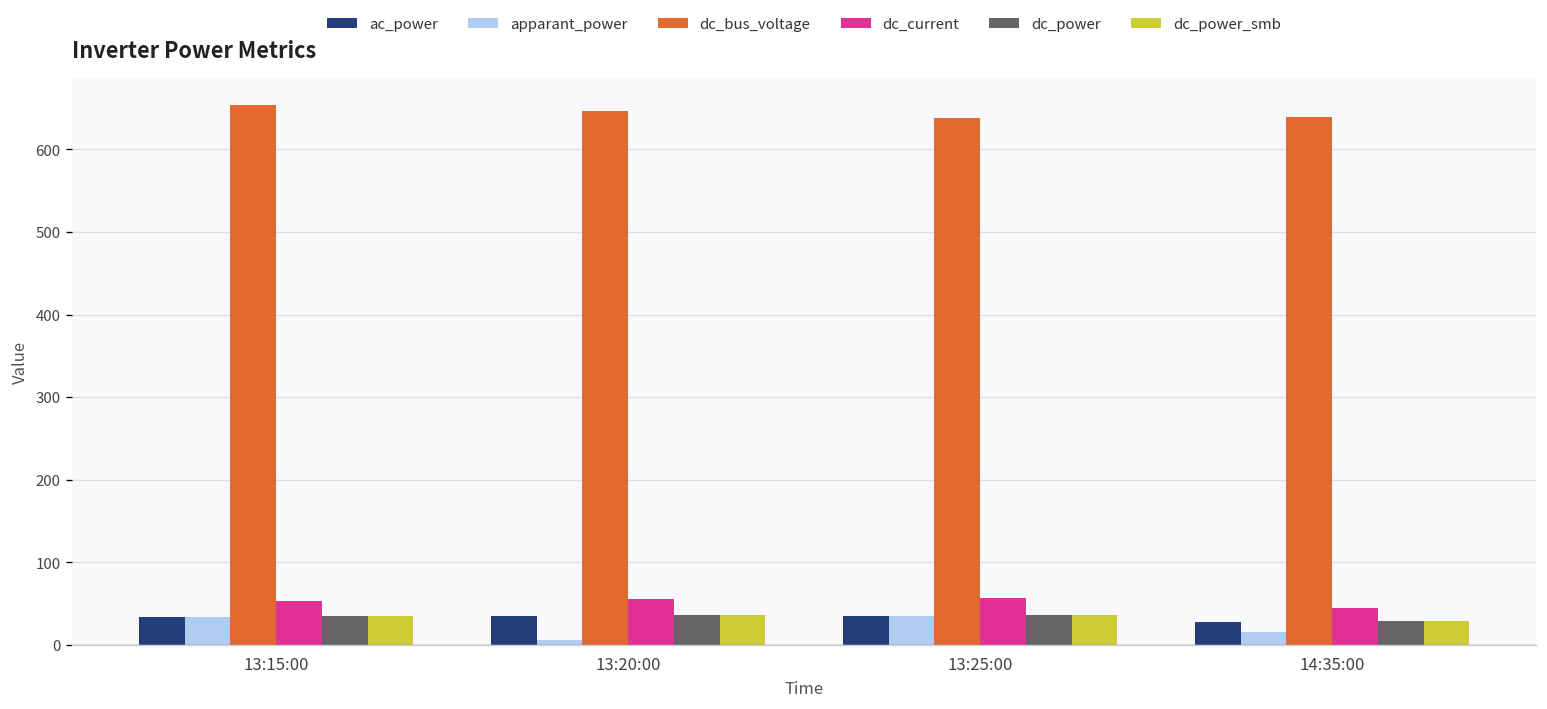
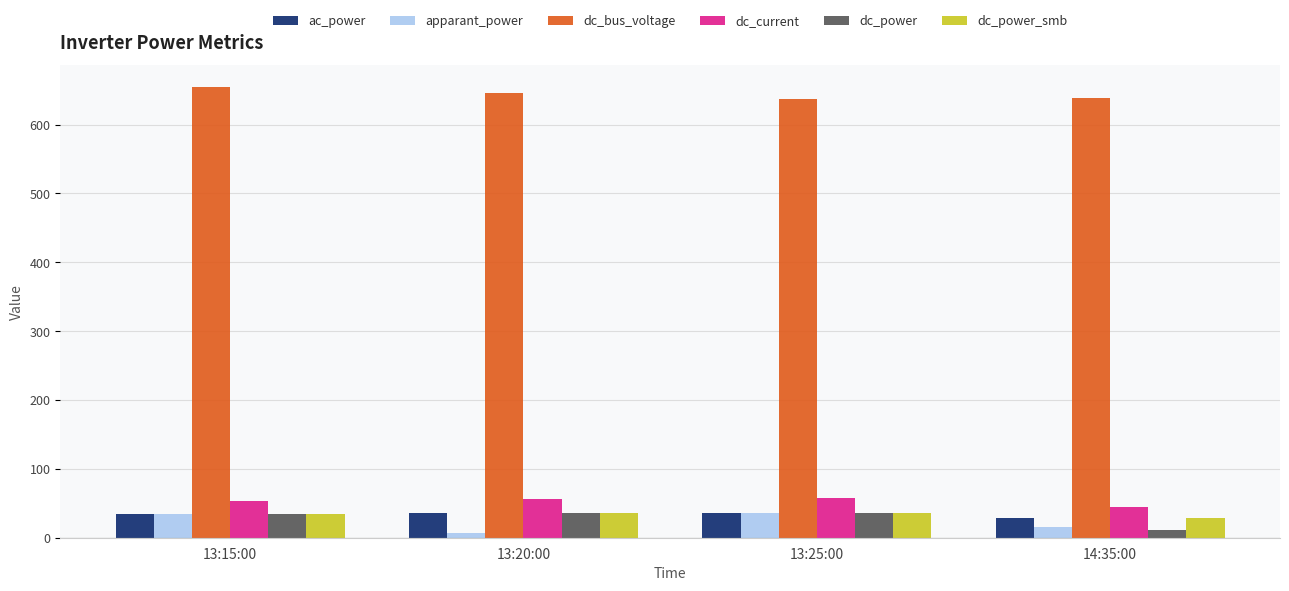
dc_power, 14:35:00: 30 -> 10
